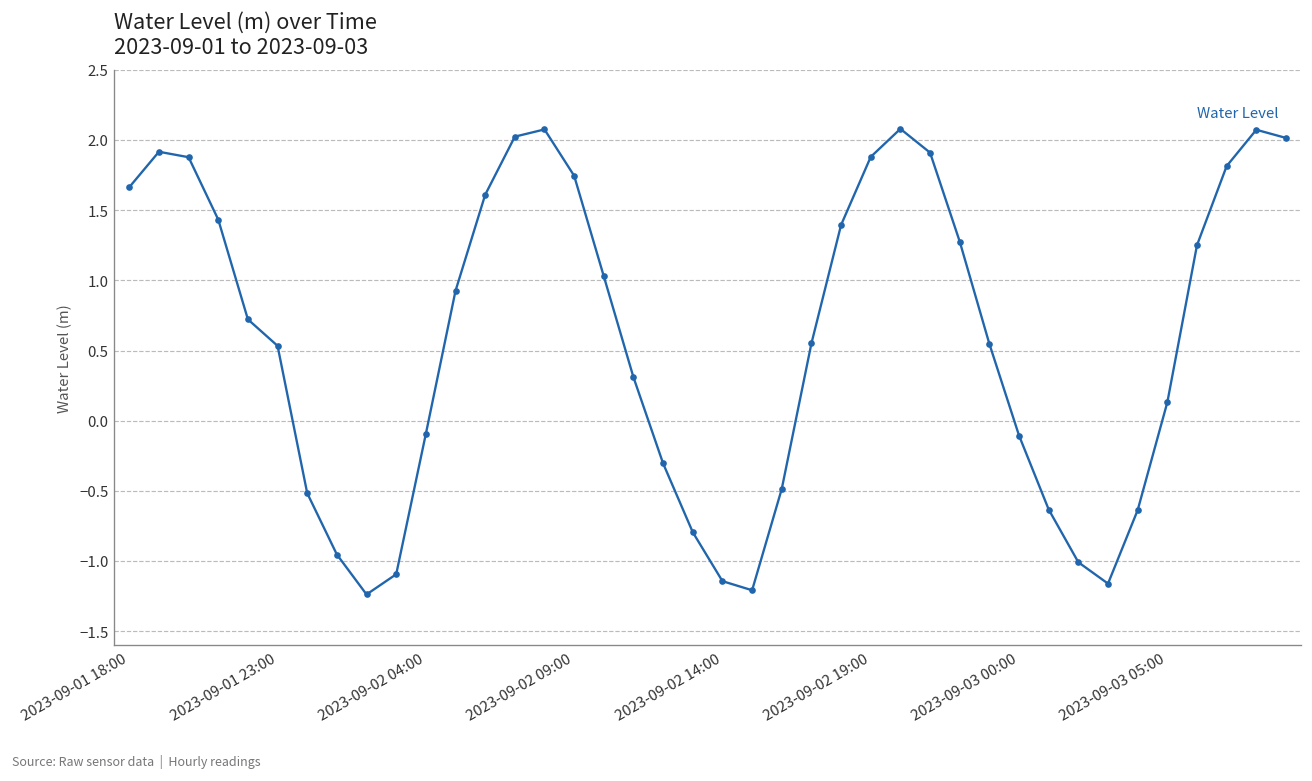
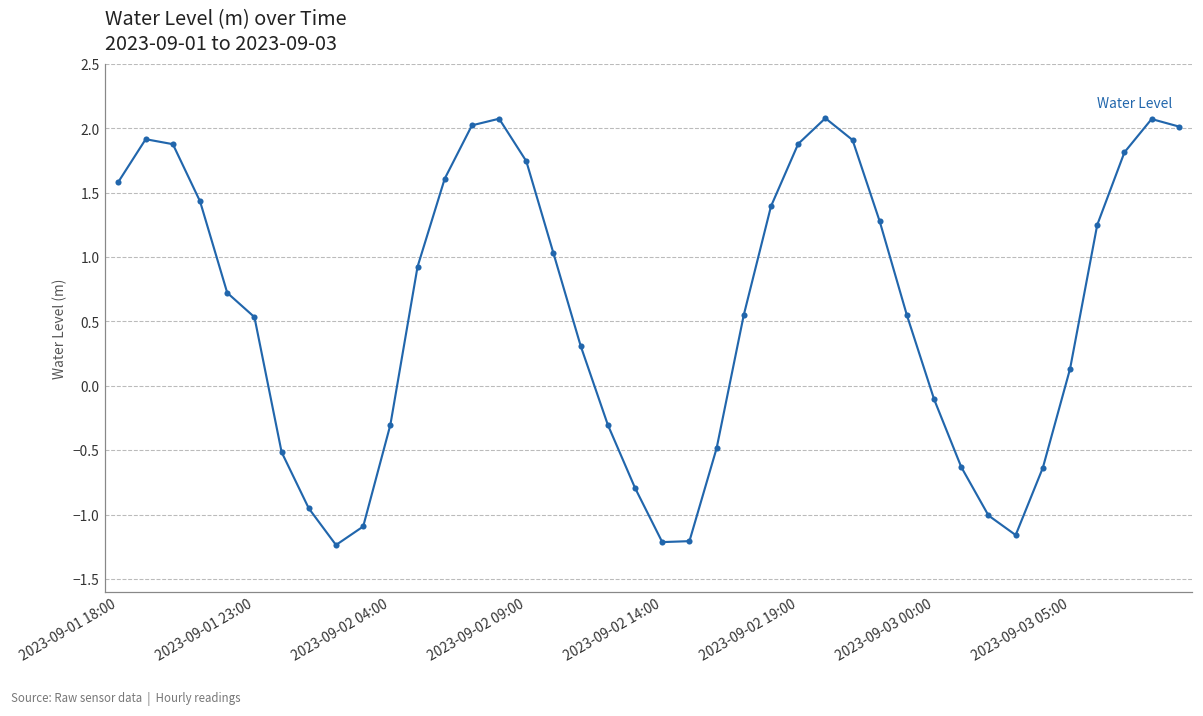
2023-09-01 18:00: 1.66 -> 1.59
2023-09-02 04:00: -0.09 -> -0.30
2023-09-02 14:00: -1.14 -> -1.21
